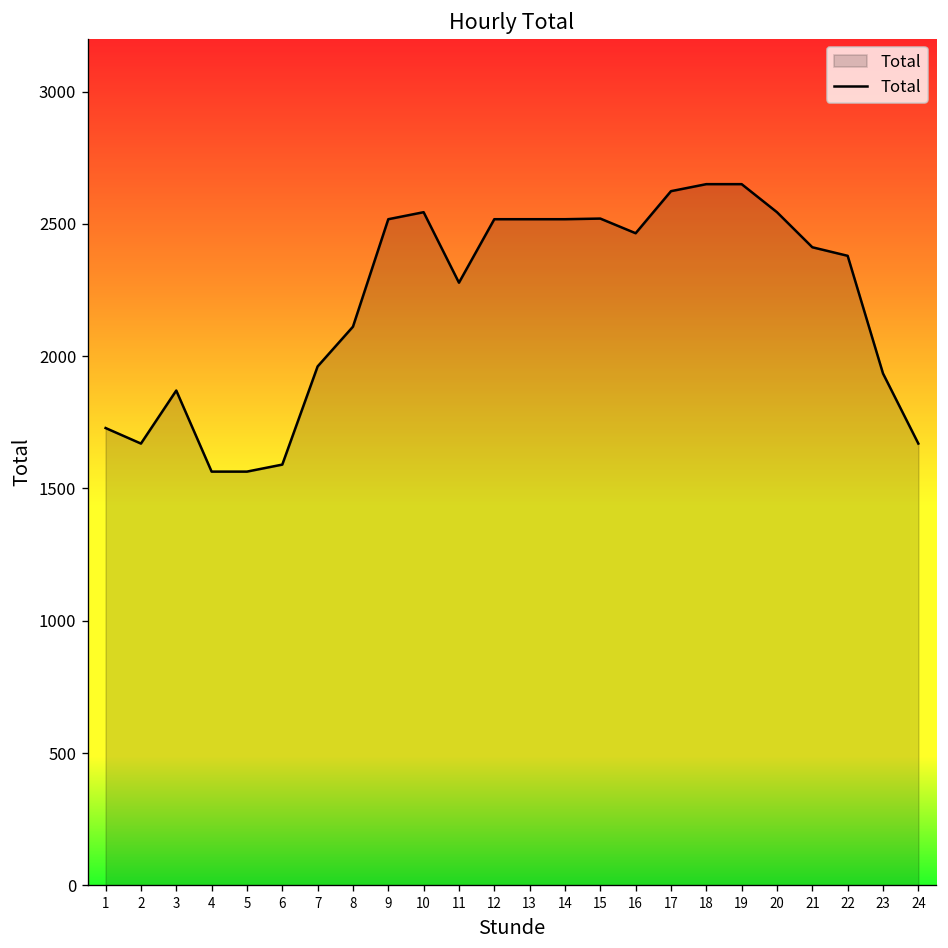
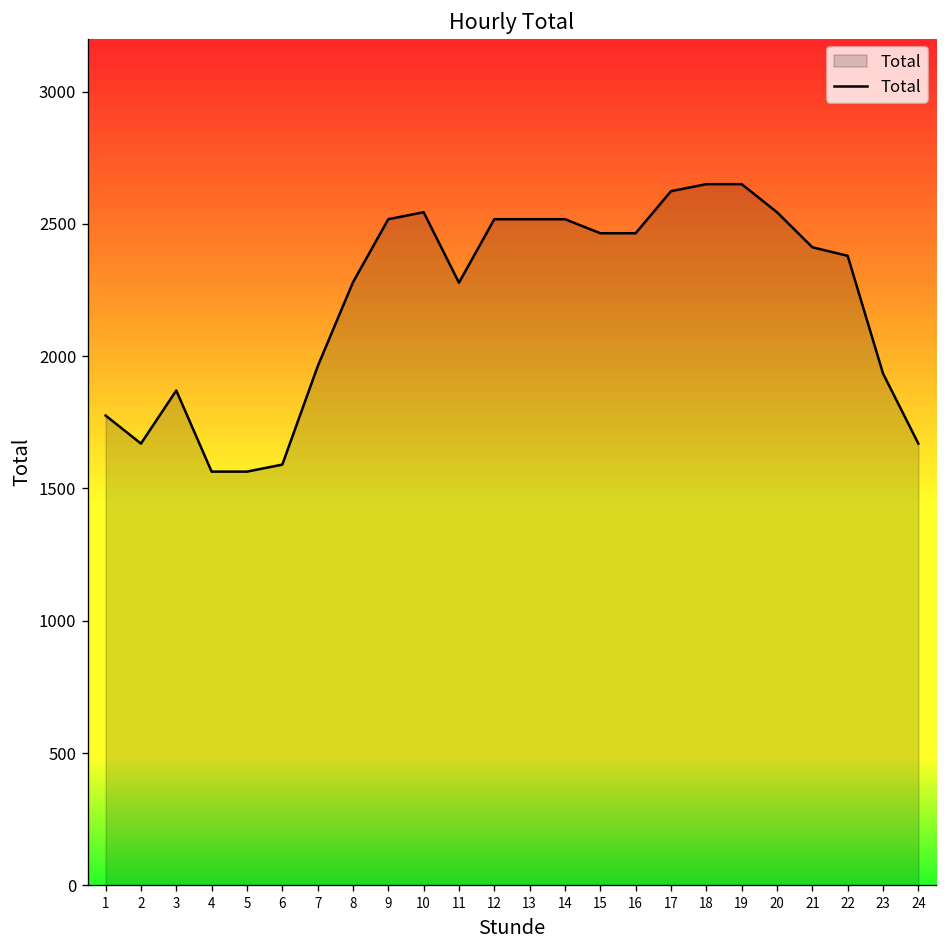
1: 1730 -> 1780
8: 2110 -> 2280
15: 2520 -> 2460
